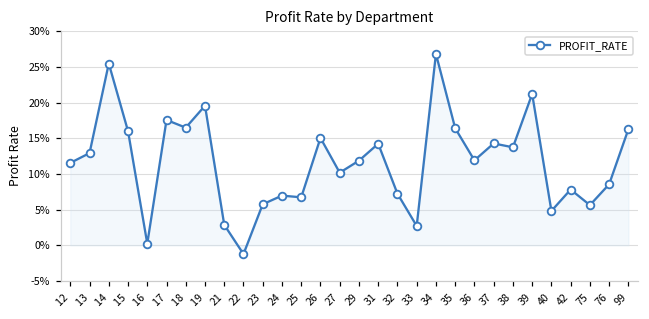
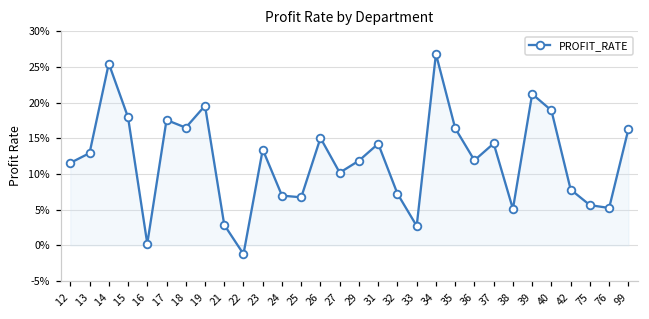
PROFIT_RATE, 15: 16% -> 18%
PROFIT_RATE, 23: 6% -> 13%
PROFIT_RATE, 38: 14% -> 5%
PROFIT_RATE, 40: 5% -> 19%
PROFIT_RATE, 76: 9% -> 5%
